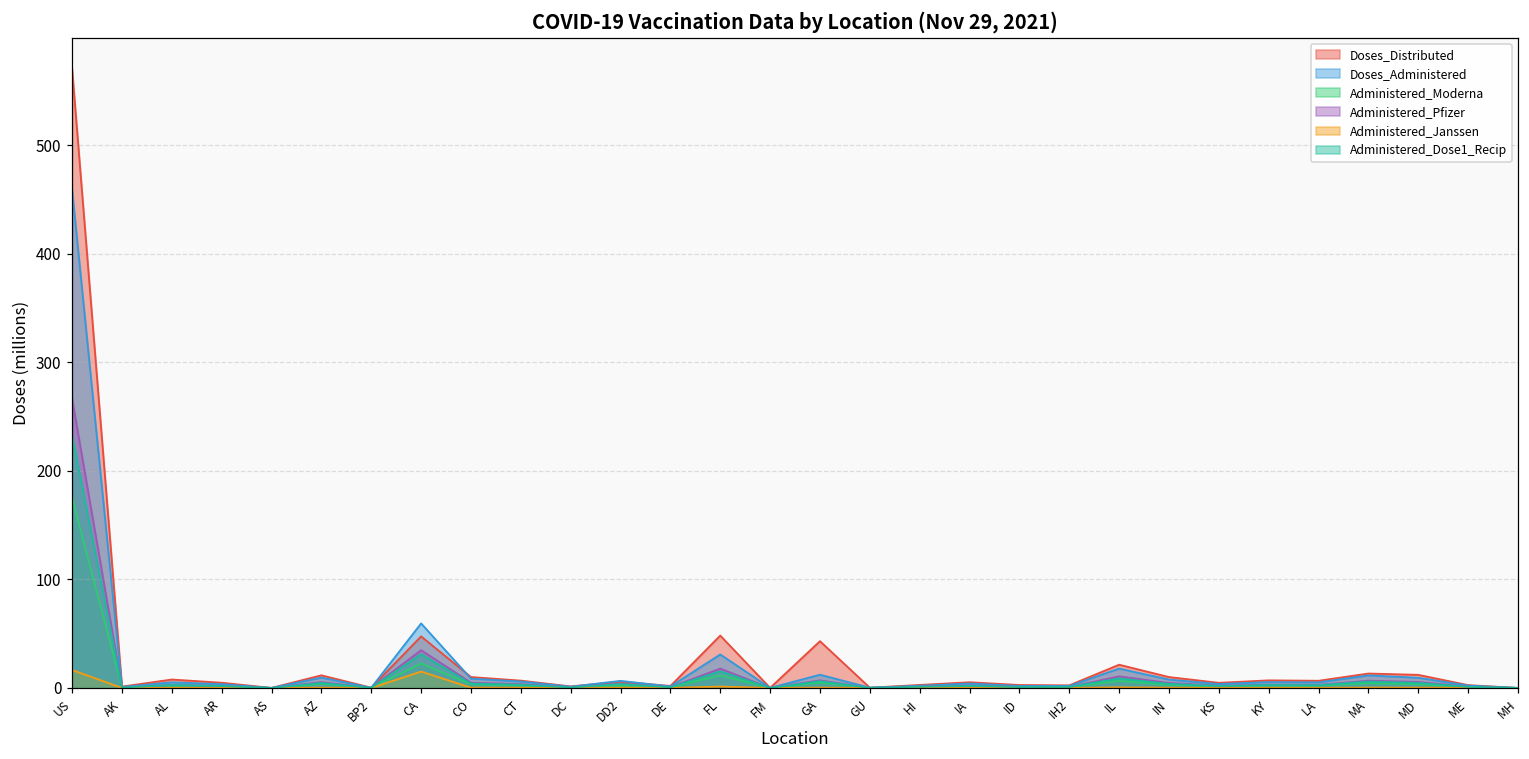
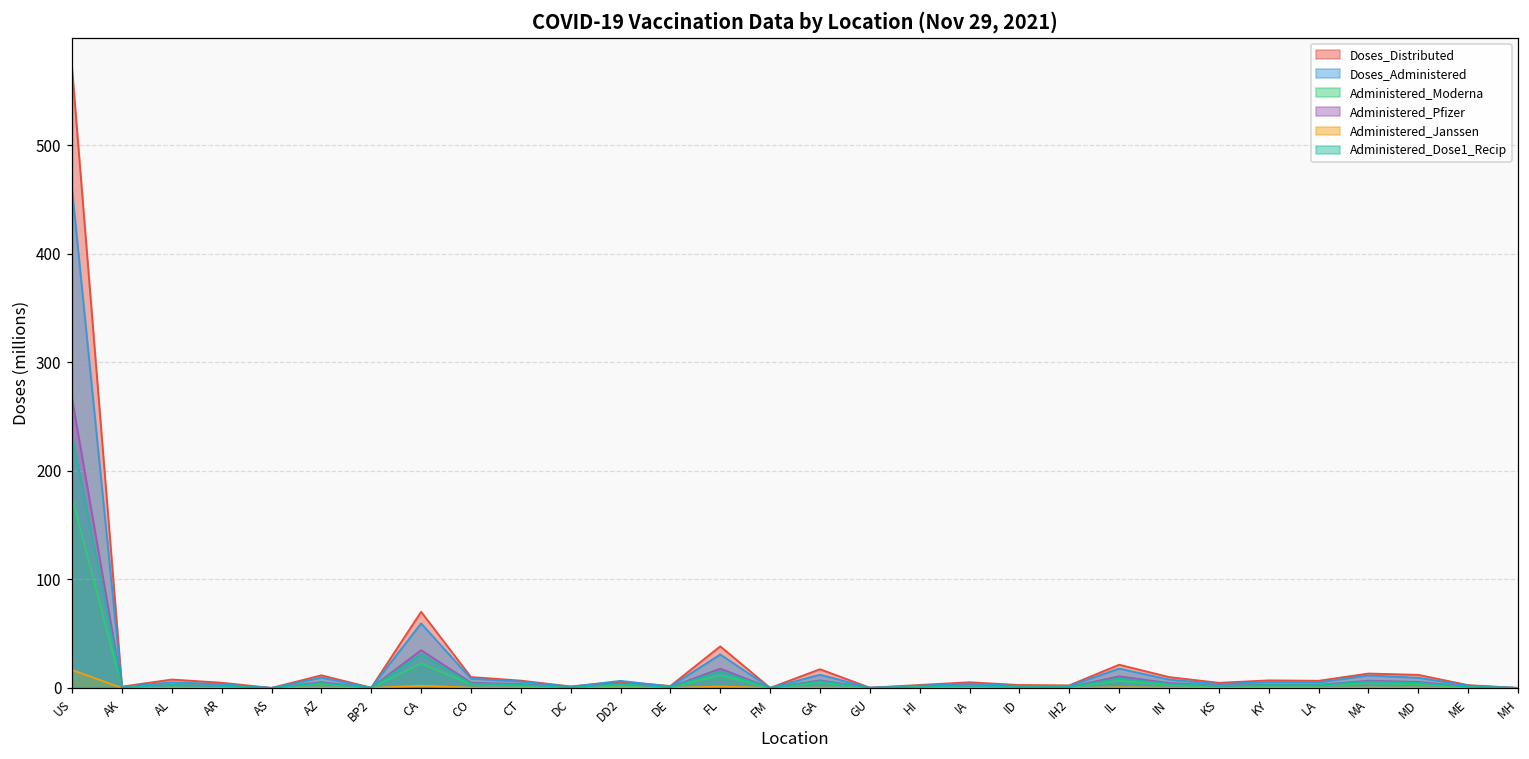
Doses_Distributed, CA: 50 -> 70
Administered_Janssen, CA: 20 -> 0
Doses_Distributed, FL: 50 -> 40
Doses_Distributed, GA: 40 -> 20
